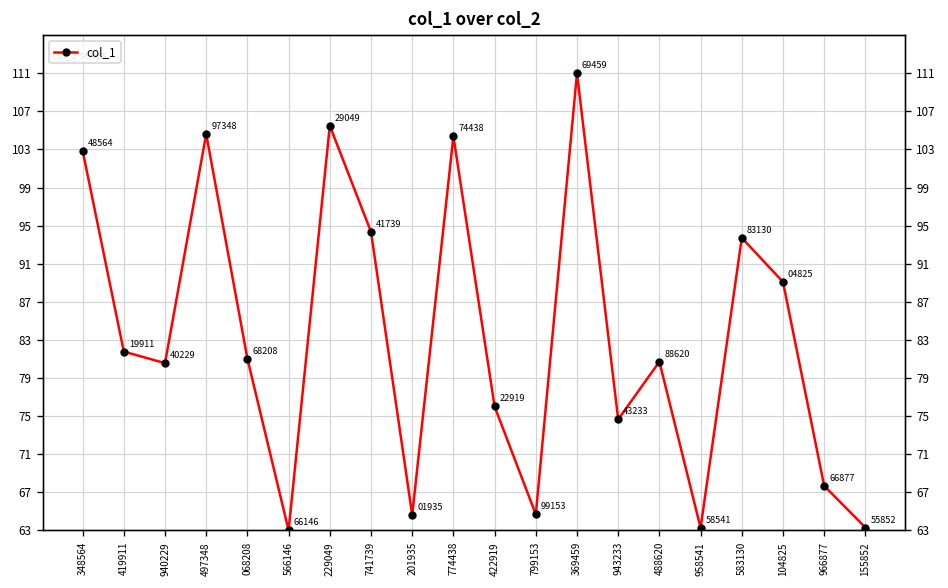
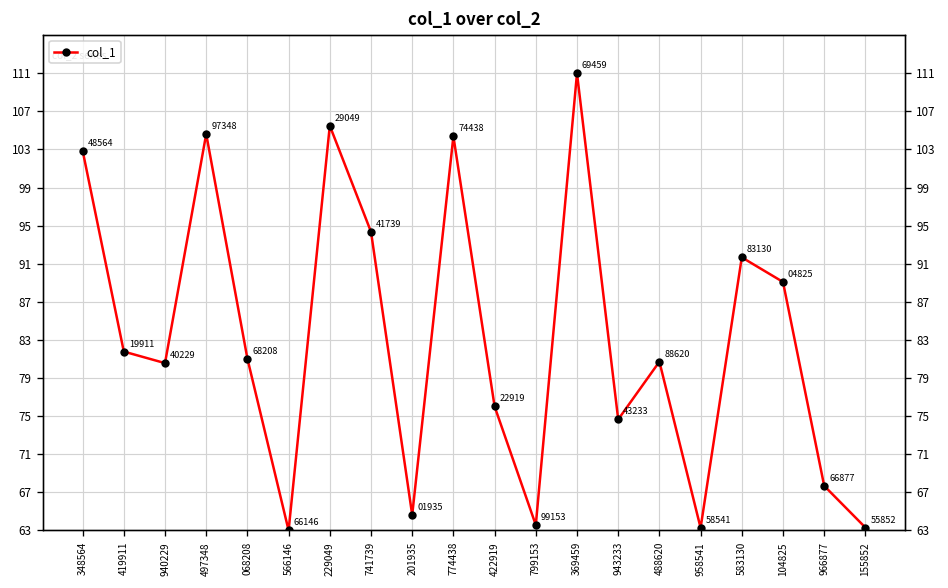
799153: 65 -> 64
583130: 94 -> 92
